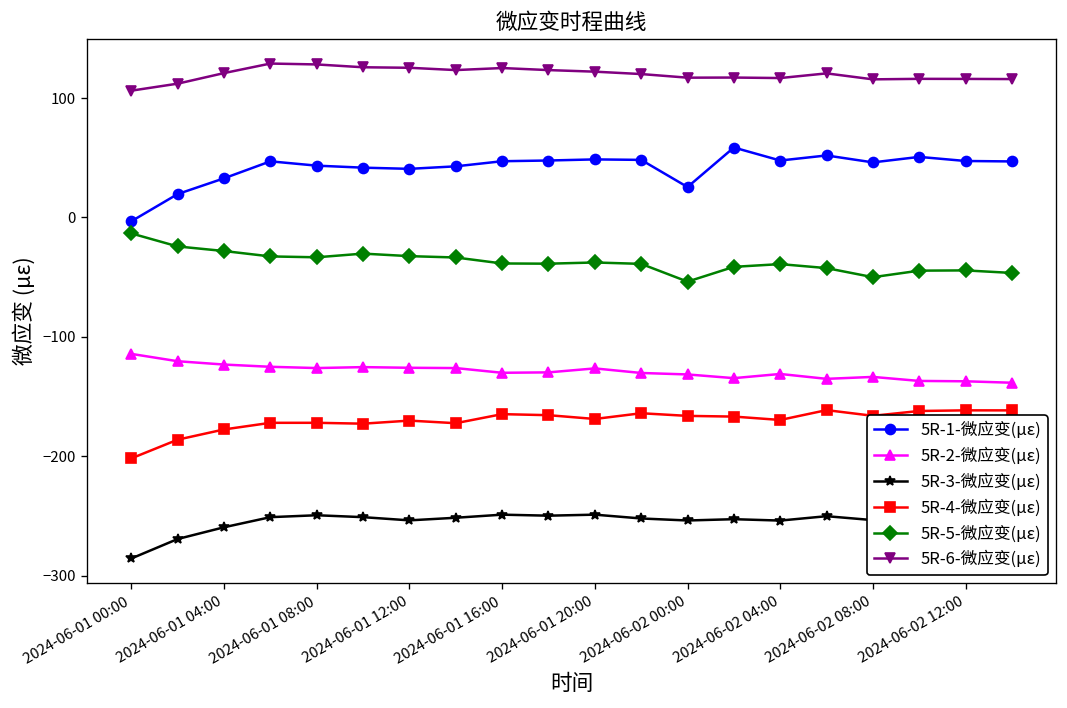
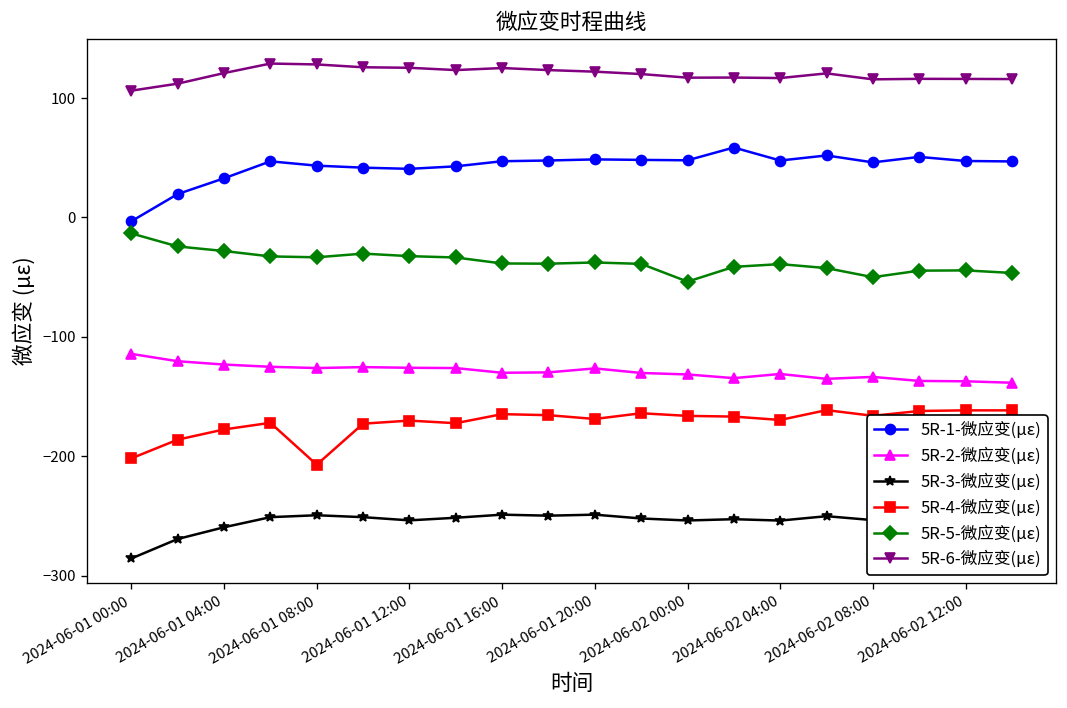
5R-4-微应变(με), 2024-06-01 08:00: -170 -> -210
5R-1-微应变(με), 2024-06-02 00:00: 30 -> 50
